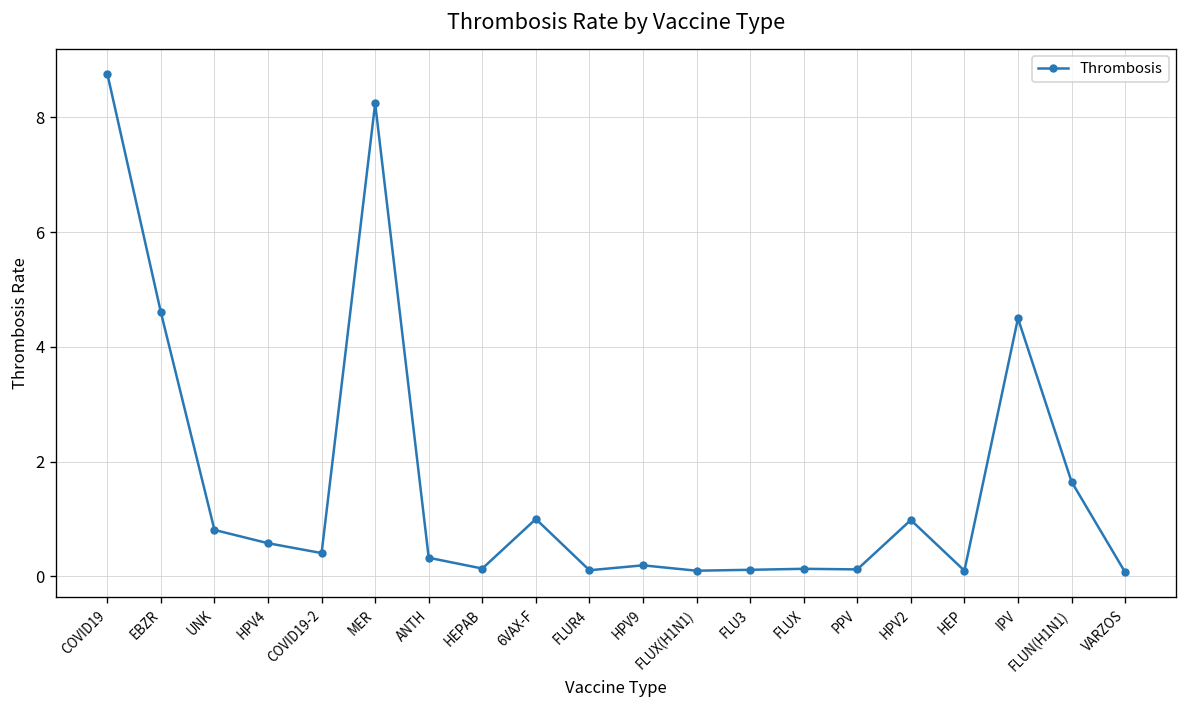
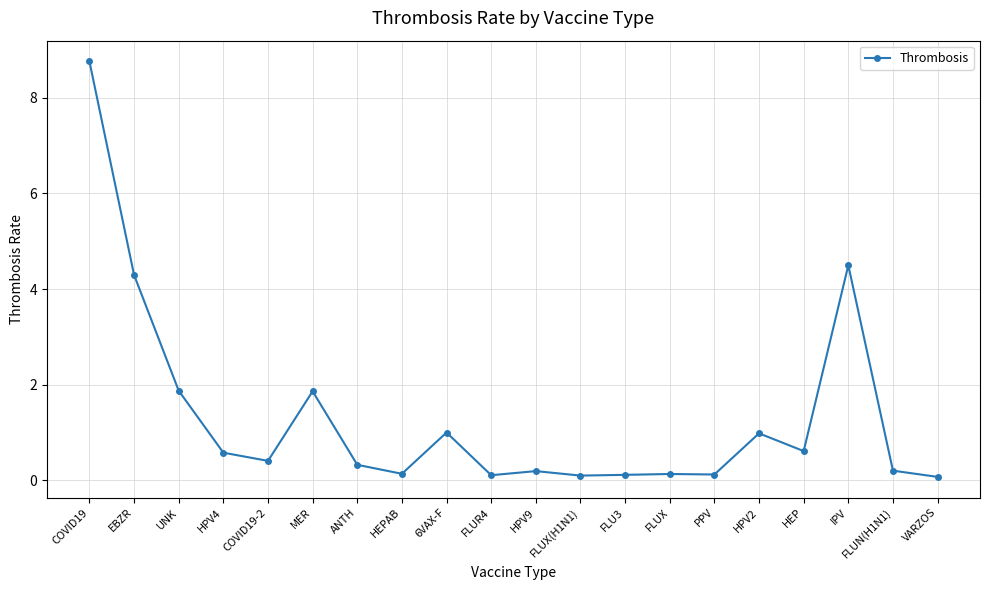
EBZR: 4.6 -> 4.3
UNK: 0.8 -> 1.9
MER: 8.2 -> 1.9
HEP: 0.1 -> 0.6
FLUN(H1N1): 1.7 -> 0.2
